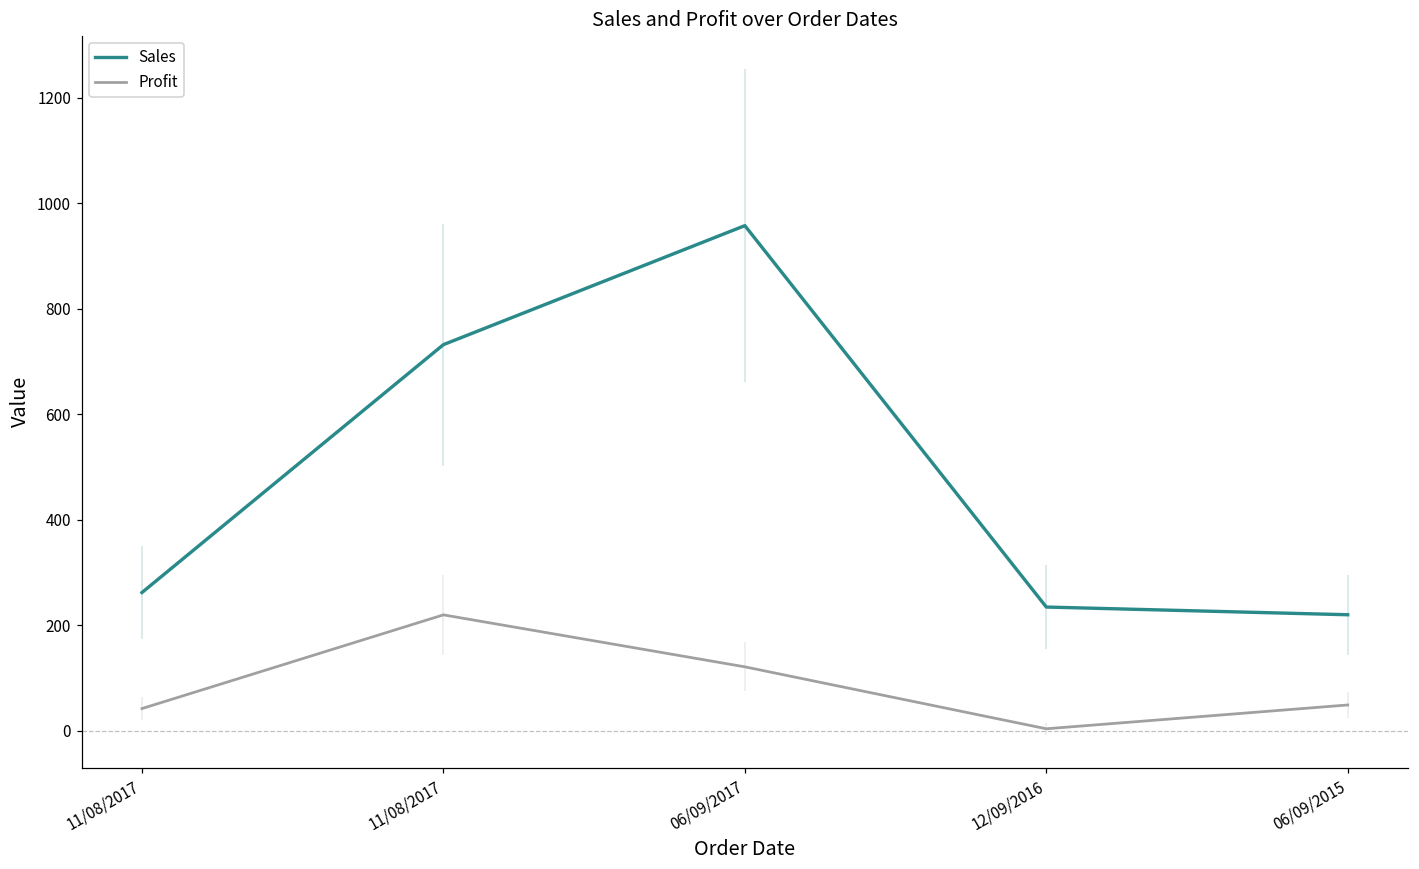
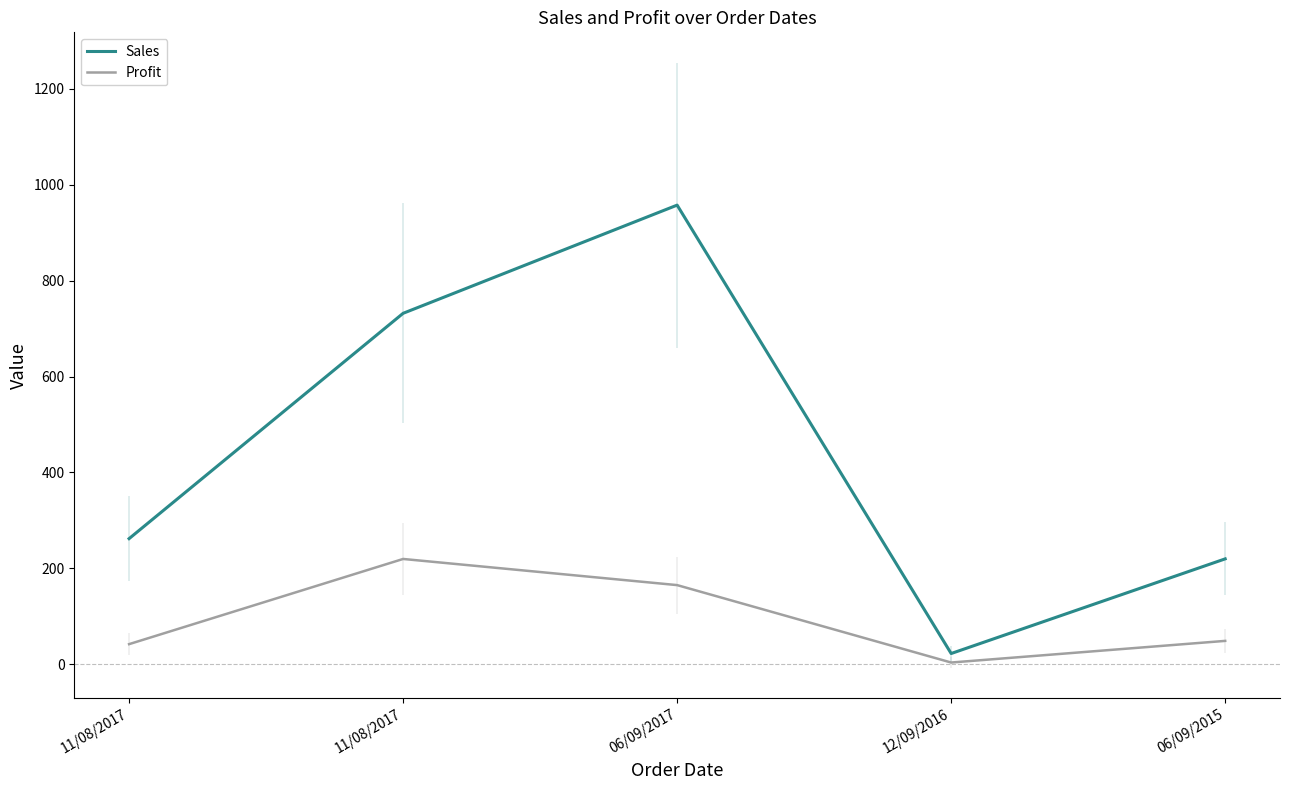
Profit, 06/09/2017: 120 -> 170
Sales, 12/09/2016: 230 -> 20
